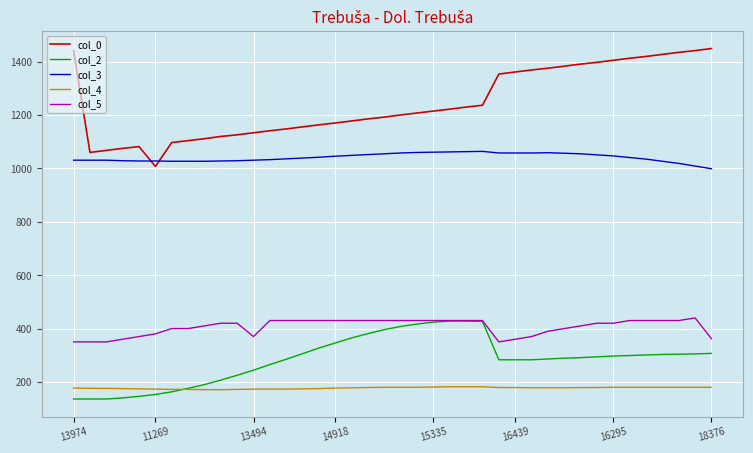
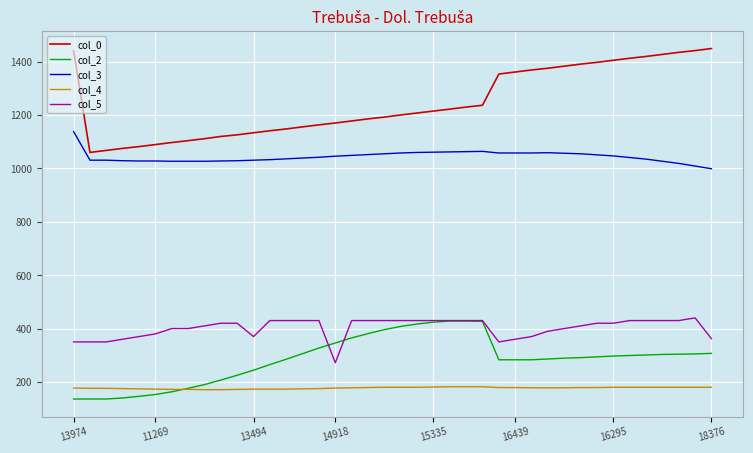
col_3, 13974: 1030 -> 1140
col_0, 11269: 1010 -> 1090
col_5, 14918: 430 -> 270
